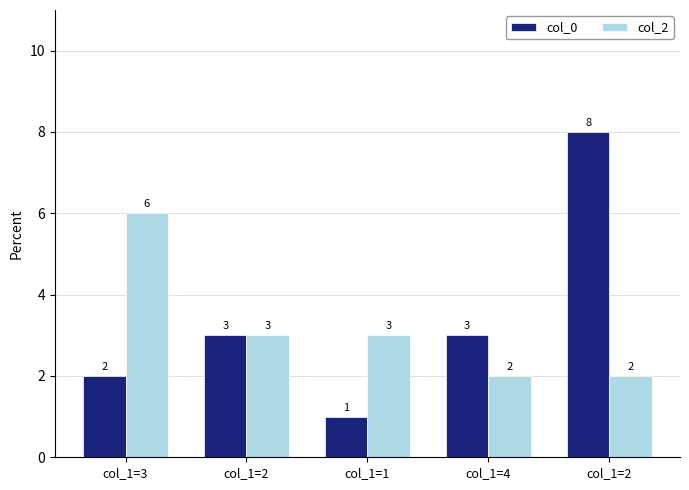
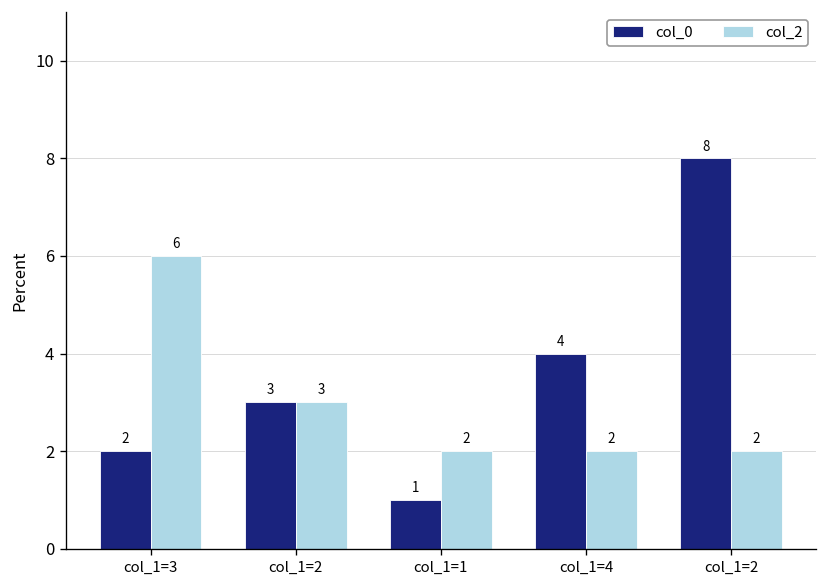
col_2, col_1=1: 3 -> 2
col_0, col_1=4: 3 -> 4
